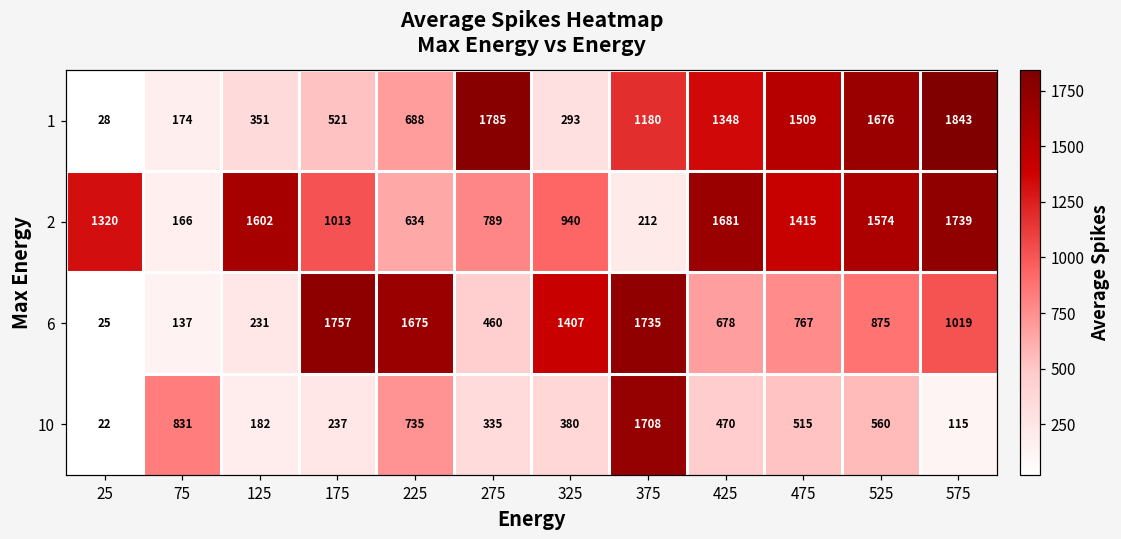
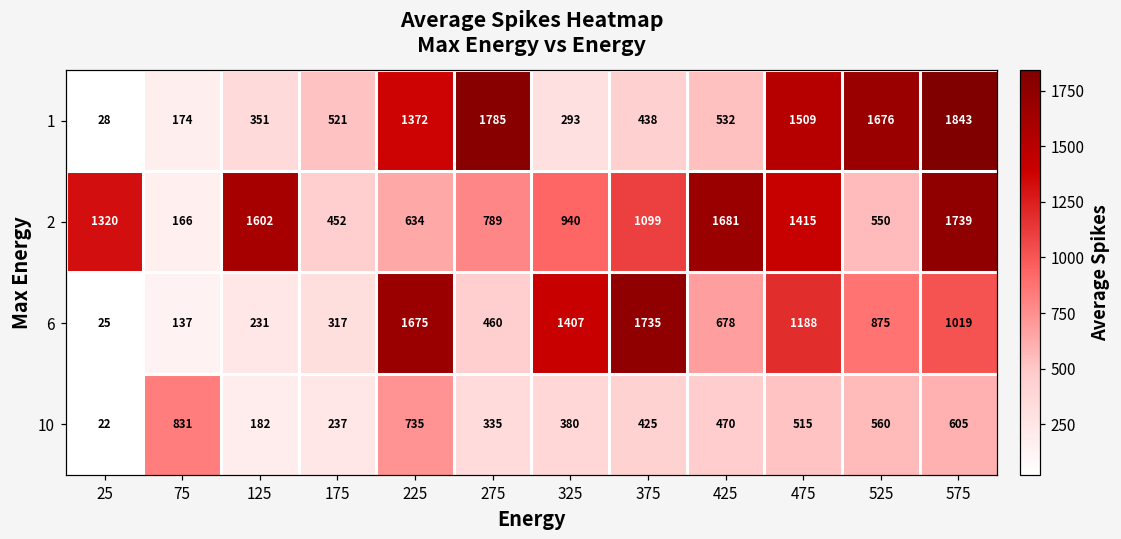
1, 225: 688 -> 1372
1, 375: 1180 -> 438
1, 425: 1348 -> 532
2, 175: 1013 -> 452
2, 375: 212 -> 1099
2, 525: 1574 -> 550
6, 175: 1757 -> 317
6, 475: 767 -> 1188
10, 375: 1708 -> 425
10, 575: 115 -> 605
